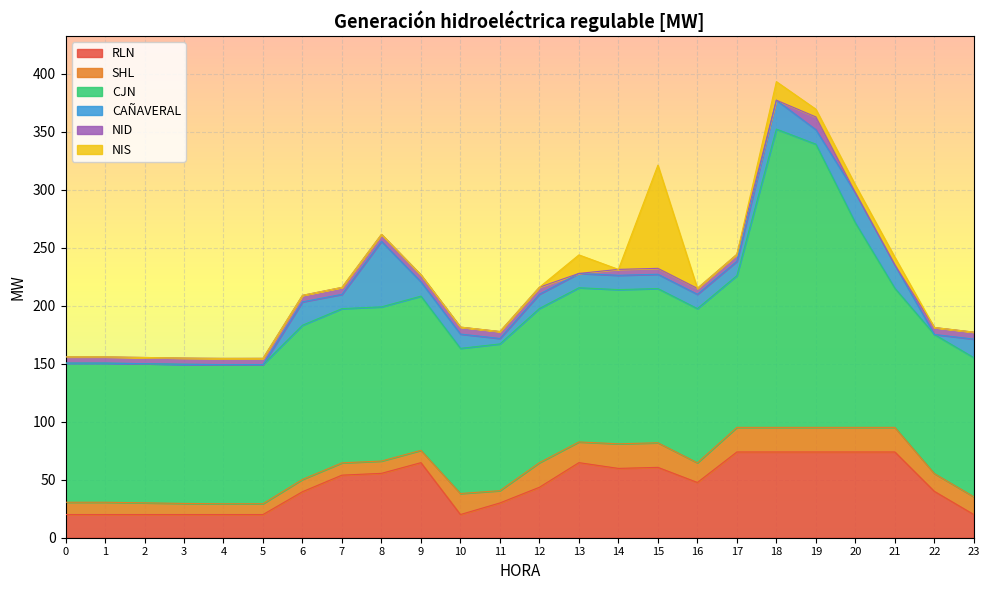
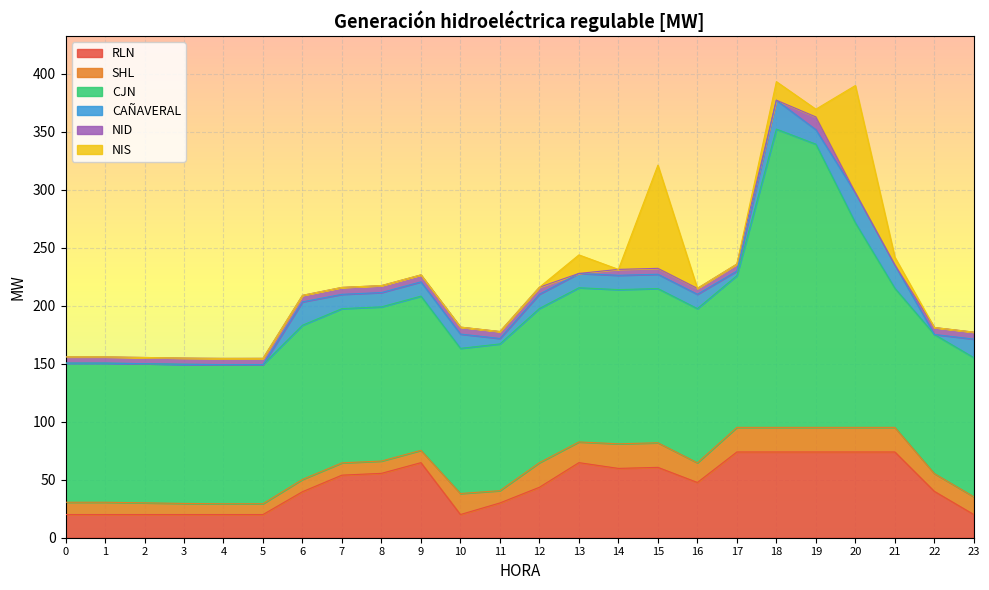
CAÑAVERAL, 8: 57 -> 12
CAÑAVERAL, 17: 12 -> 4
NIS, 20: 7 -> 92
